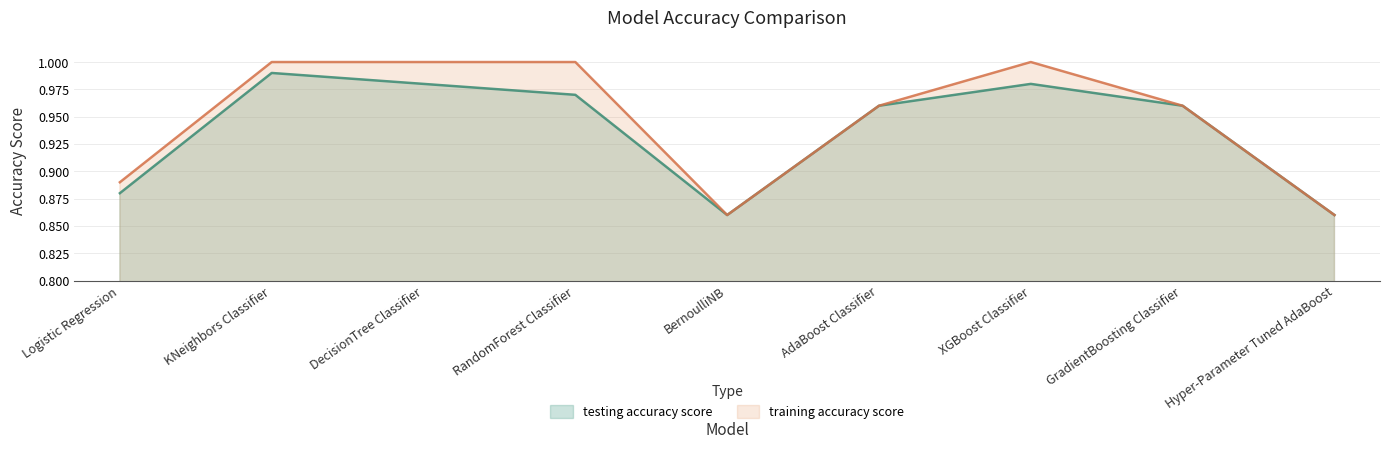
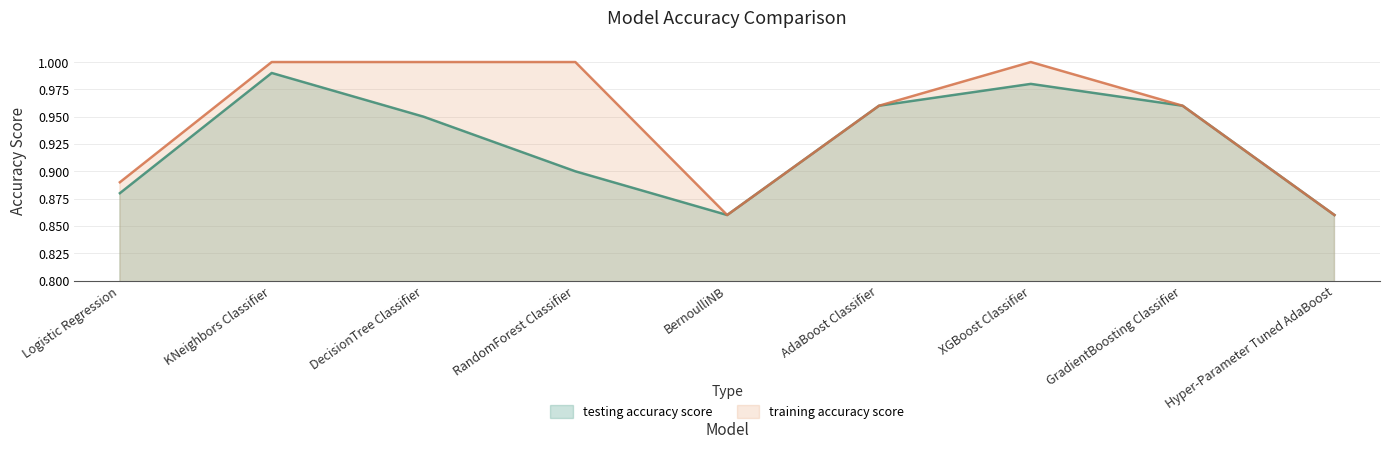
testing accuracy score, DecisionTree Classifier: 0.98 -> 0.95
testing accuracy score, RandomForest Classifier: 0.97 -> 0.90
